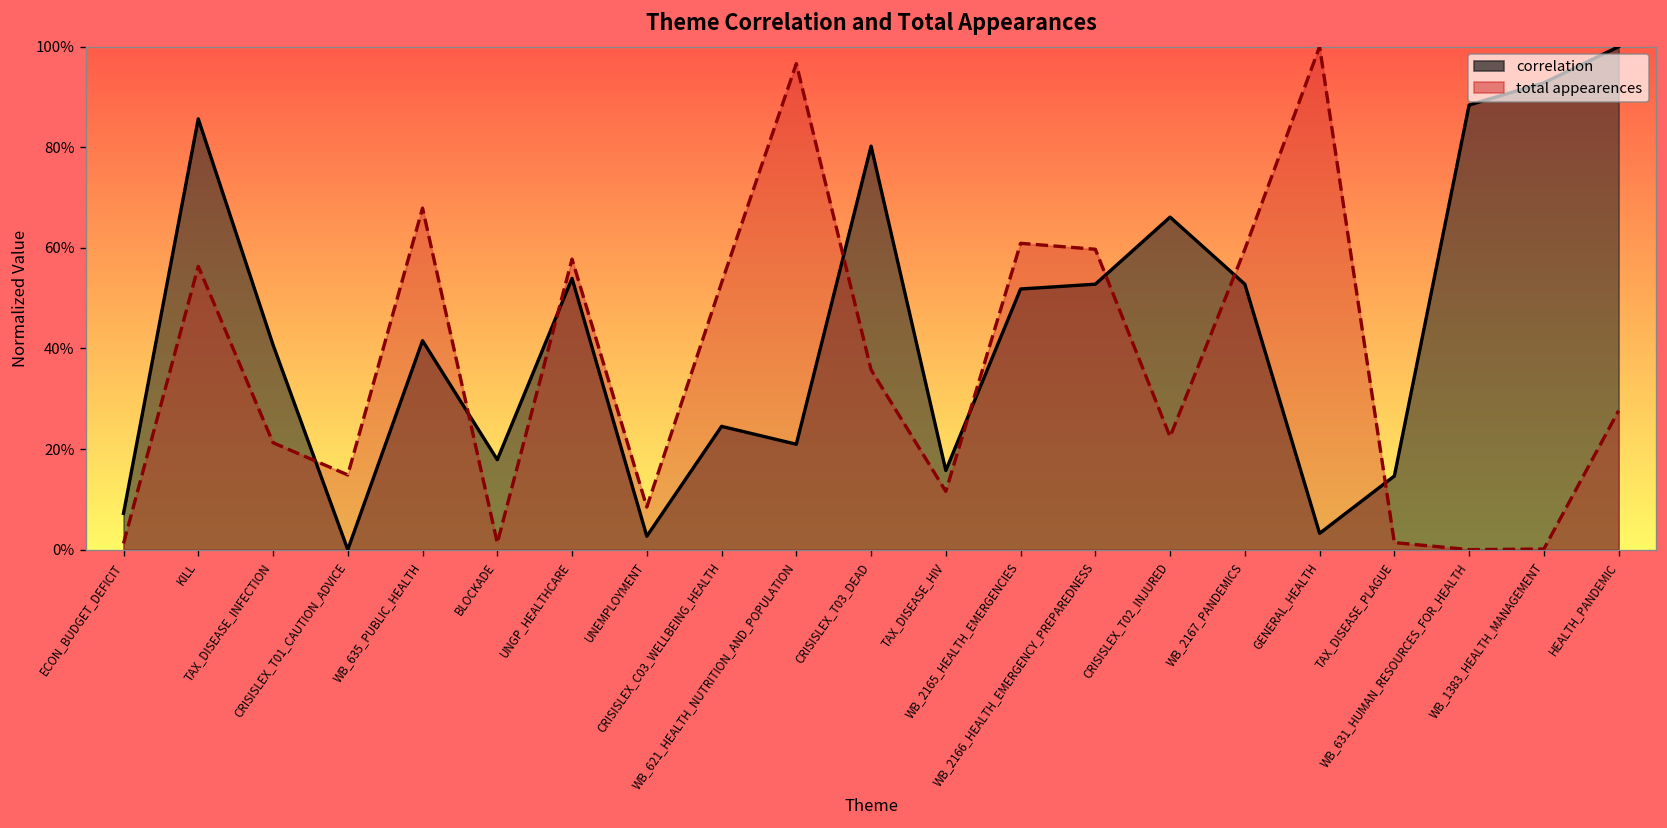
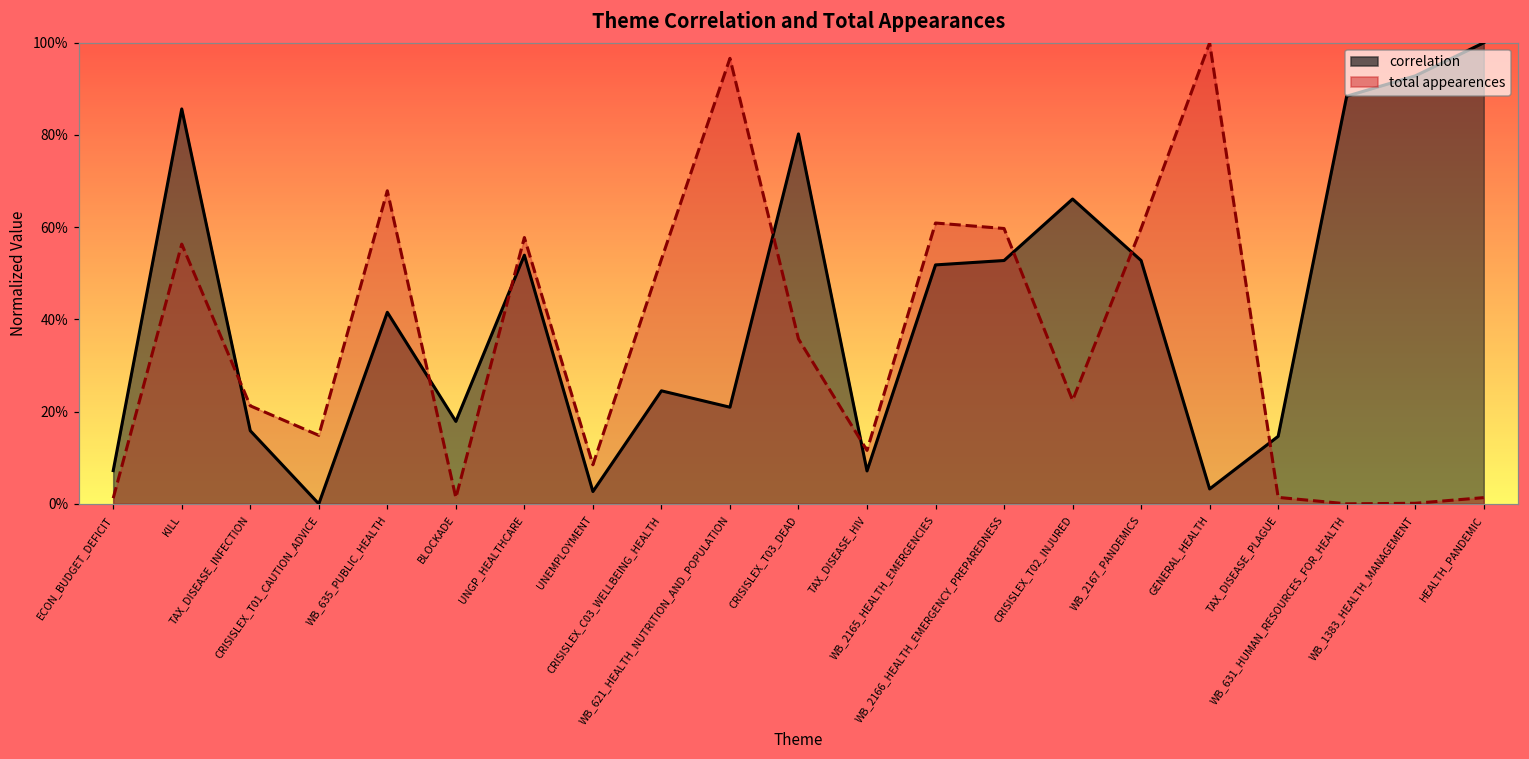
correlation, TAX_DISEASE_INFECTION: 41% -> 16%
correlation, TAX_DISEASE_HIV: 16% -> 7%
total appearences, HEALTH_PANDEMIC: 28% -> 1%
